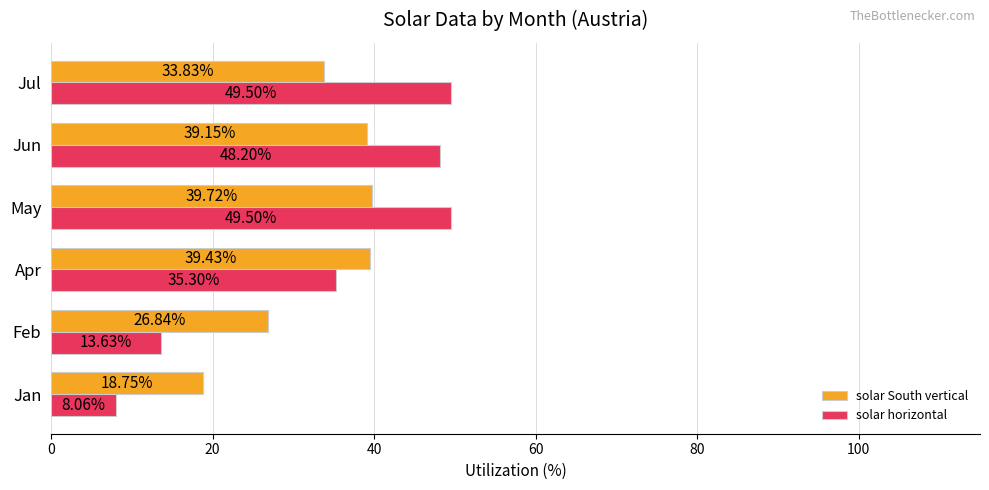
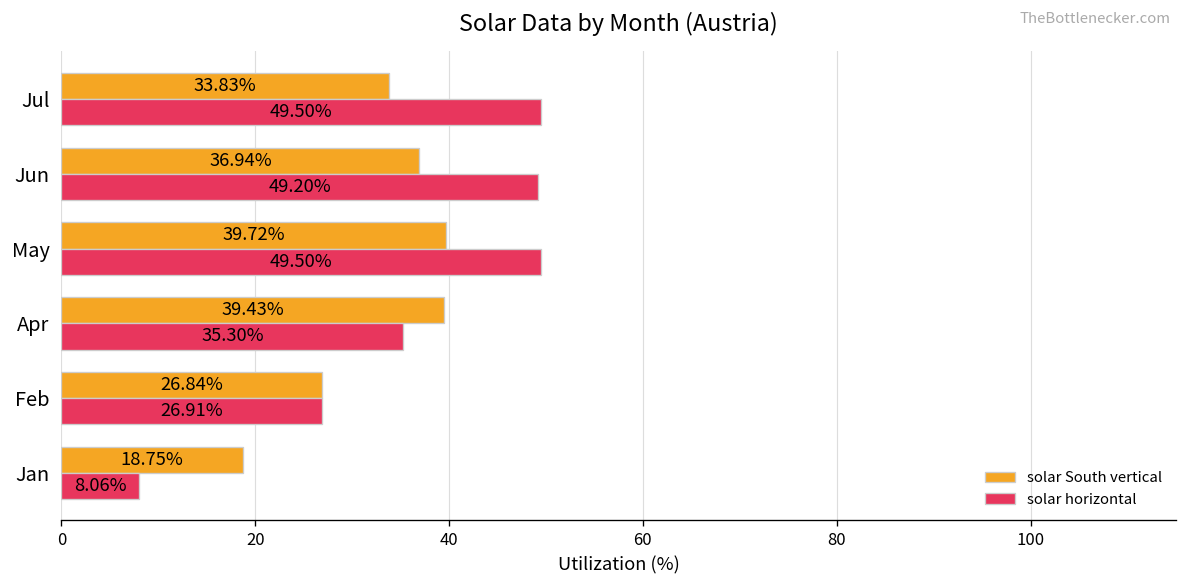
solar South vertical, Jun: 39.15% -> 36.94%
solar horizontal, Jun: 48.20% -> 49.20%
solar horizontal, Feb: 13.63% -> 26.91%
